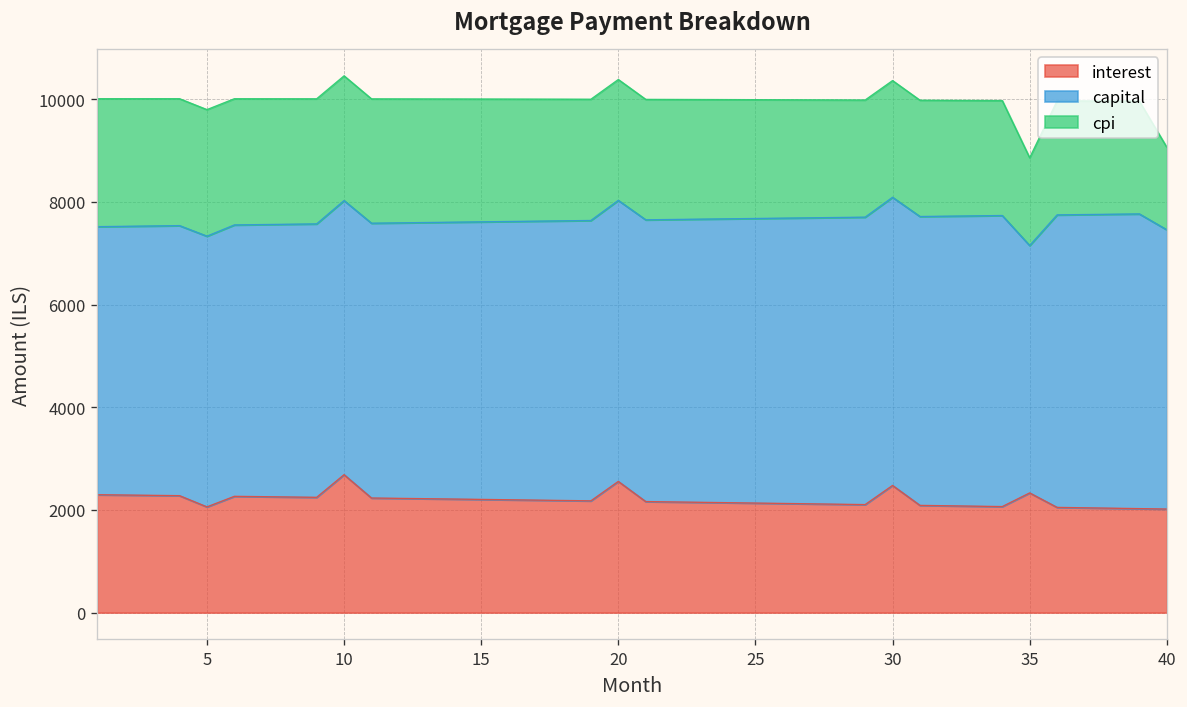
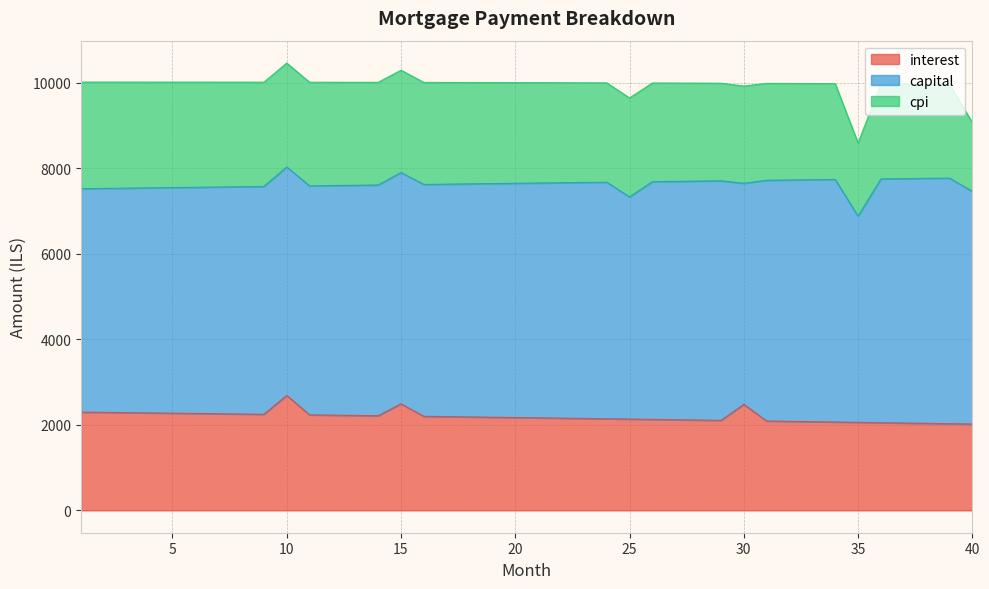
interest, 5: 2100 -> 2300
interest, 15: 2200 -> 2500
interest, 20: 2600 -> 2200
capital, 25: 5500 -> 5200
capital, 30: 5600 -> 5200
interest, 35: 2300 -> 2100
